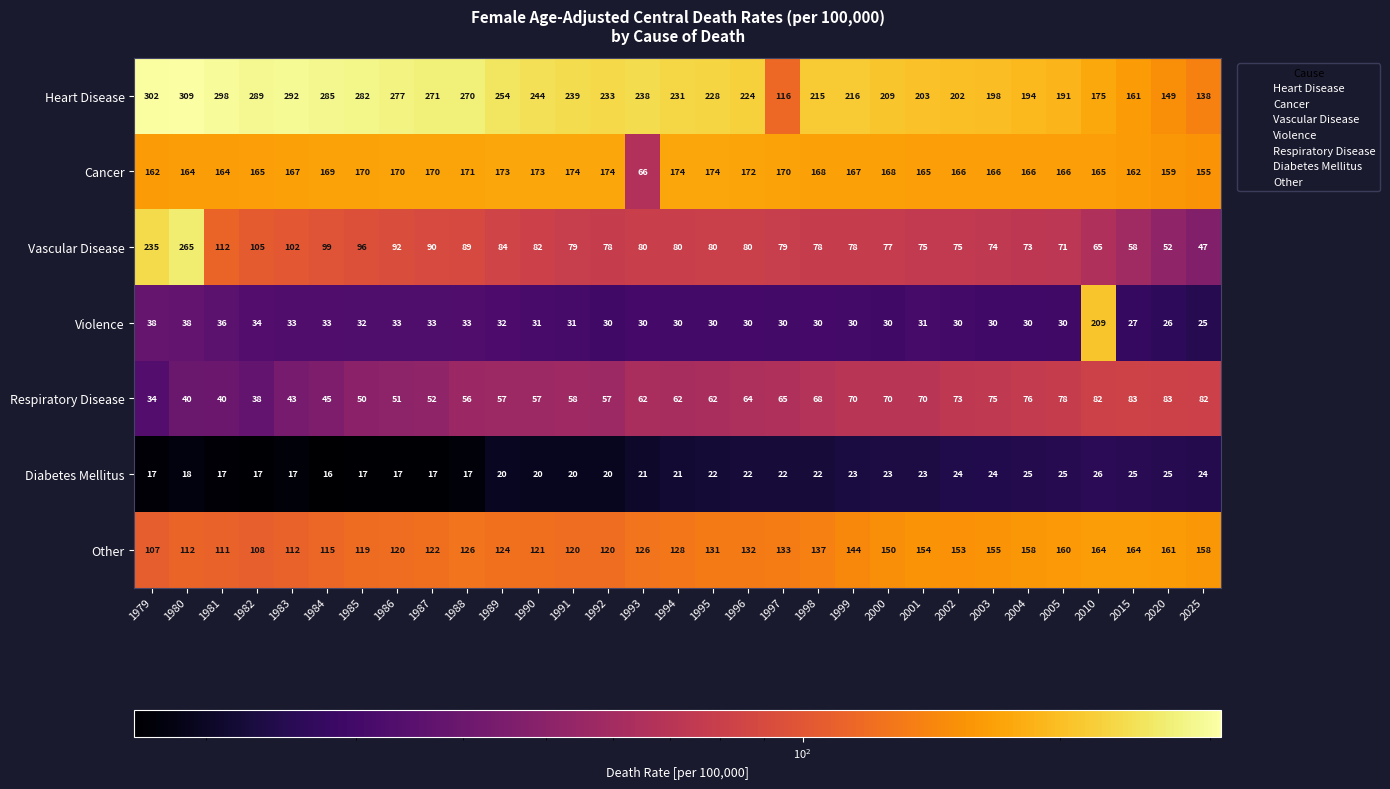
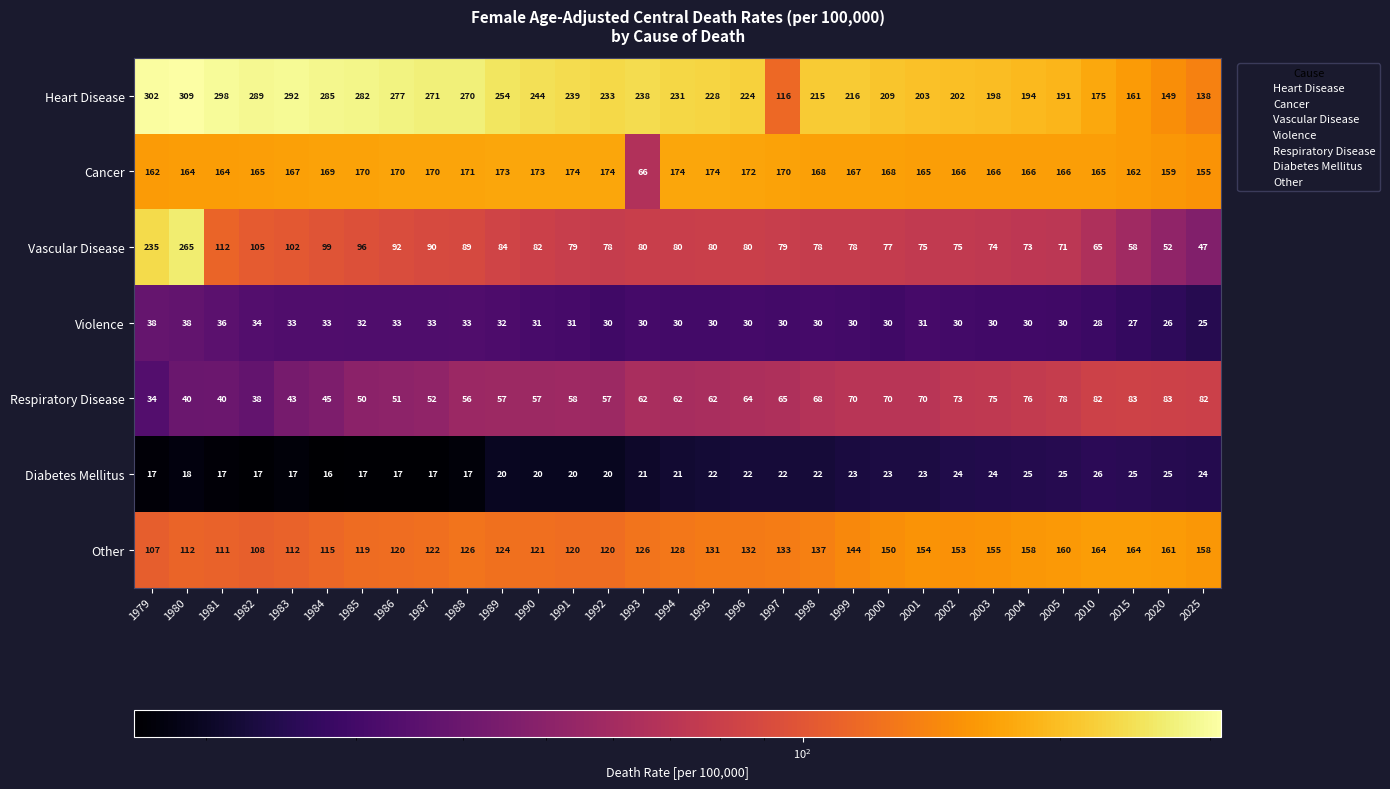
Violence, 2010: 209 -> 28
